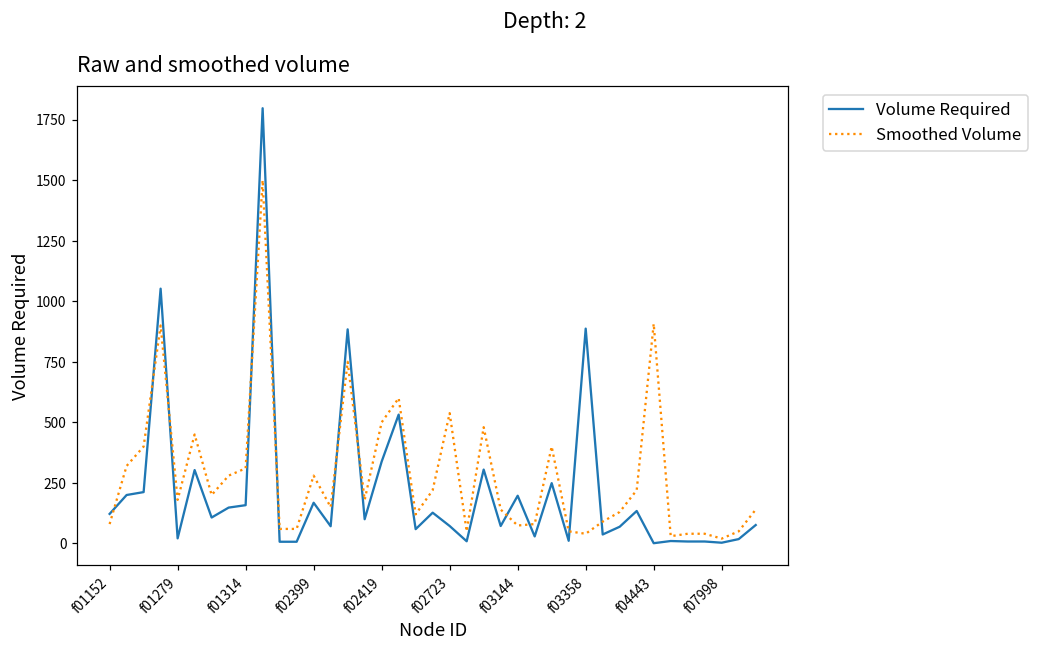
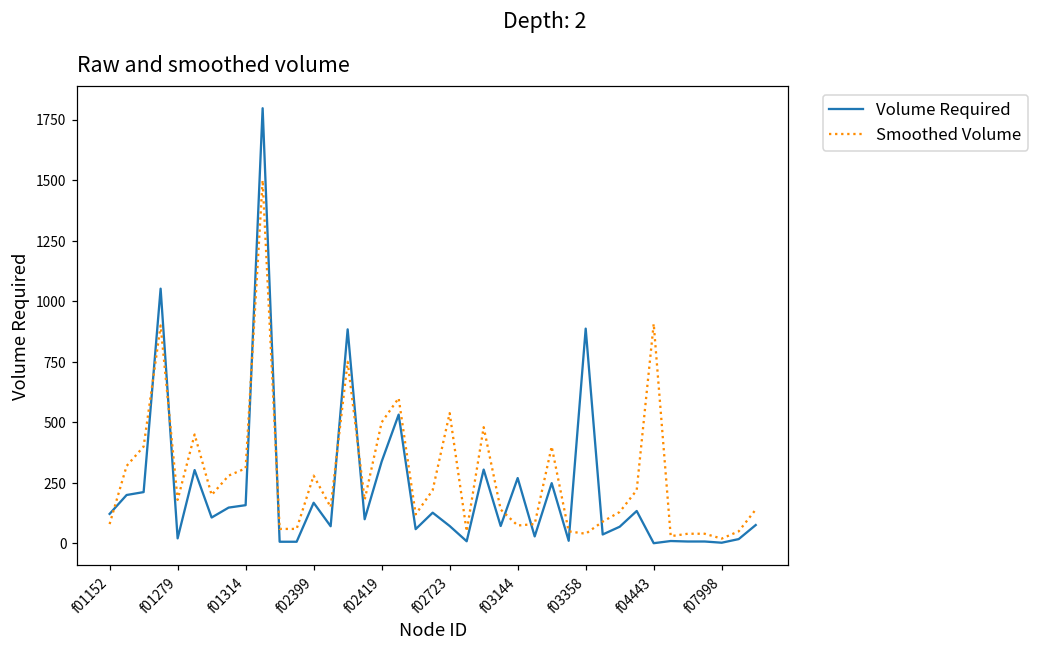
Volume Required, f03144: 200 -> 270
